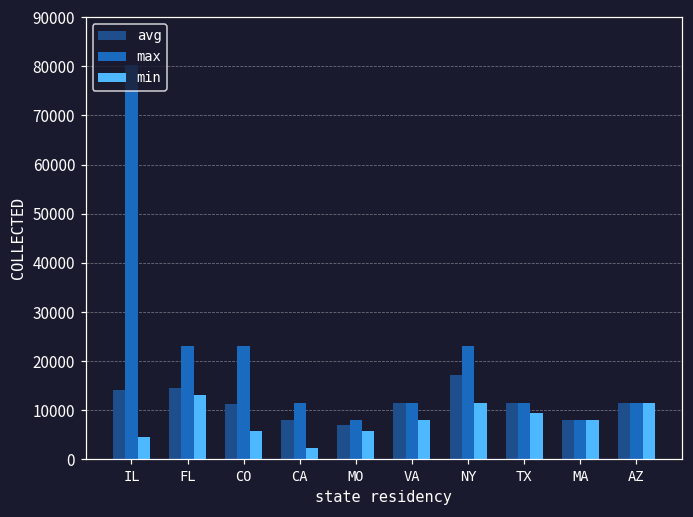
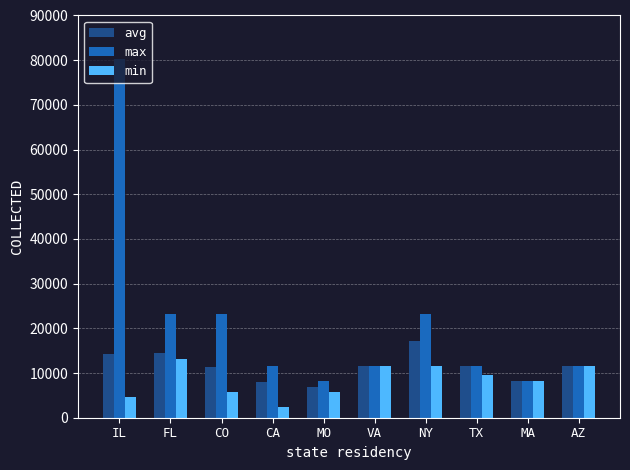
min, VA: 8000 -> 12000
